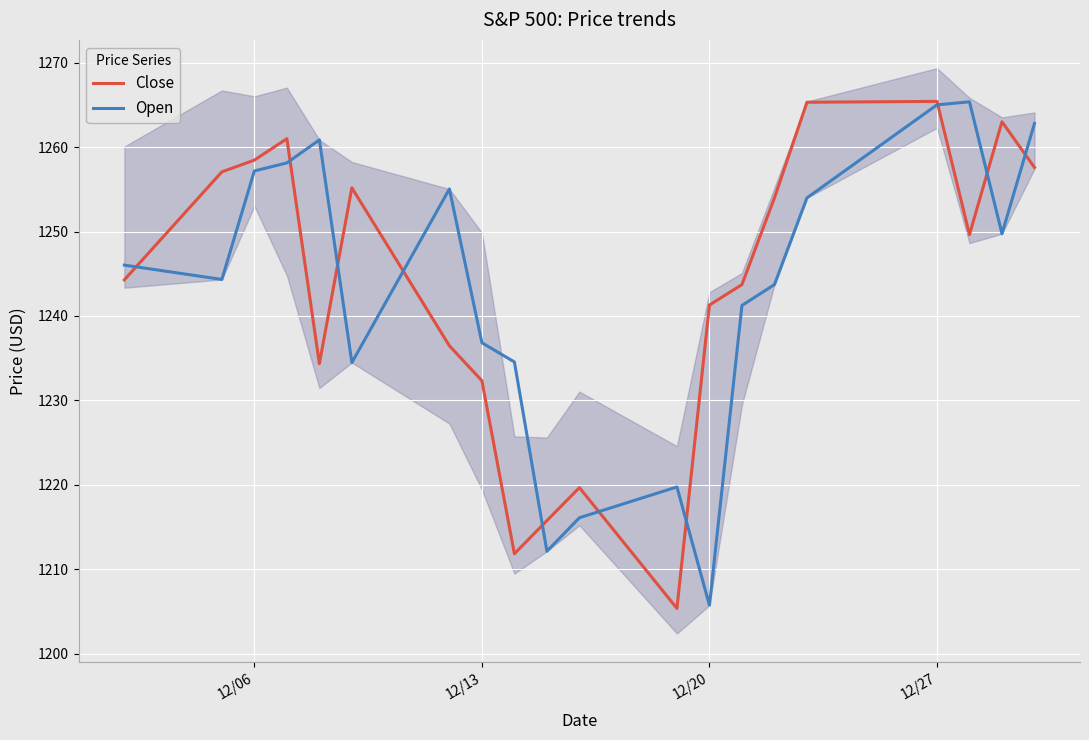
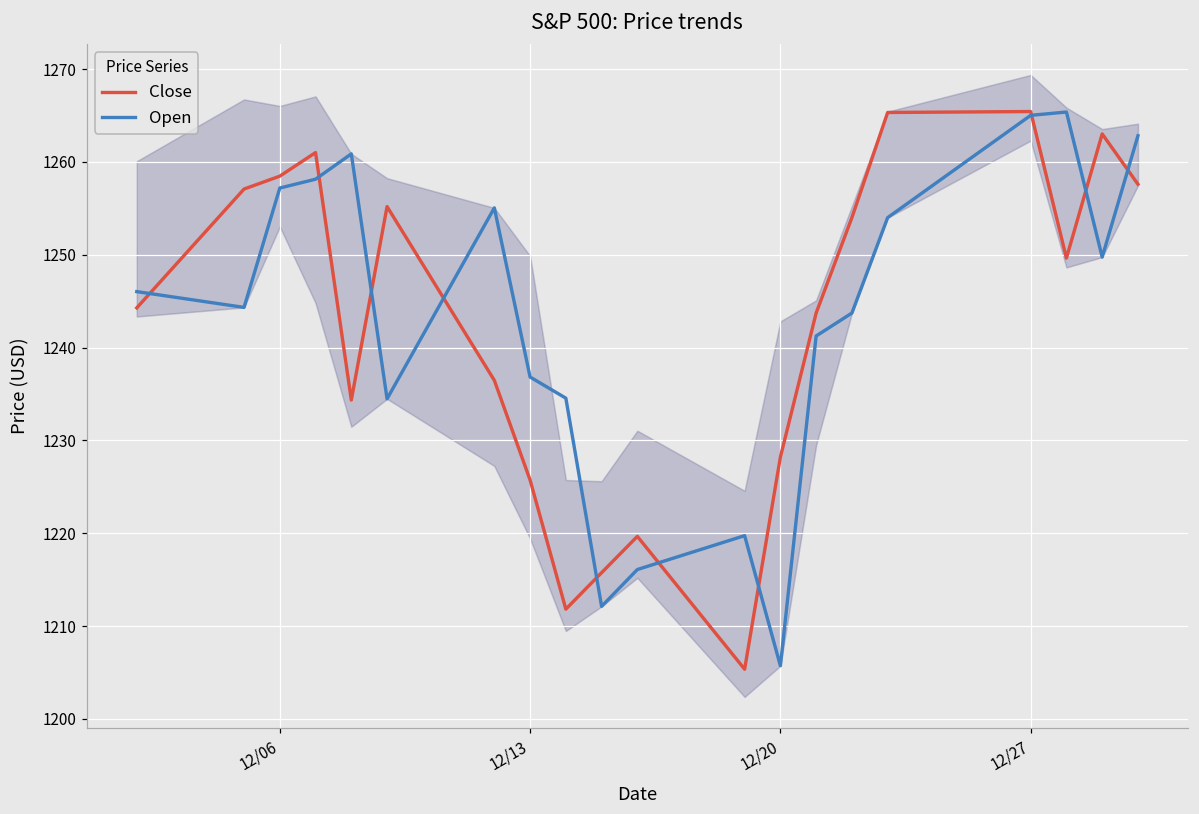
Close, 12/13: 1232 -> 1226
Close, 12/20: 1241 -> 1228
